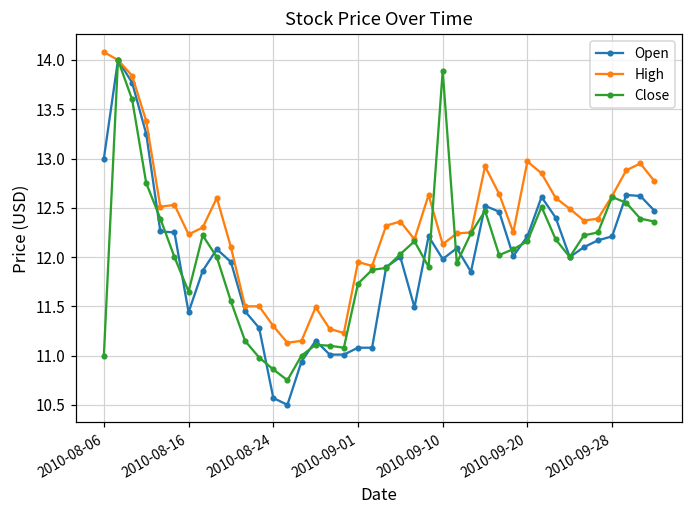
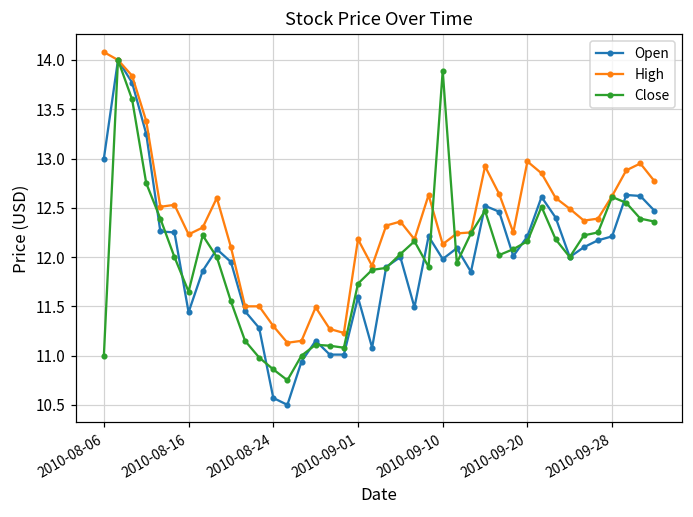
Open, 2010-09-01: 11.1 -> 11.6
High, 2010-09-01: 12.0 -> 12.2
